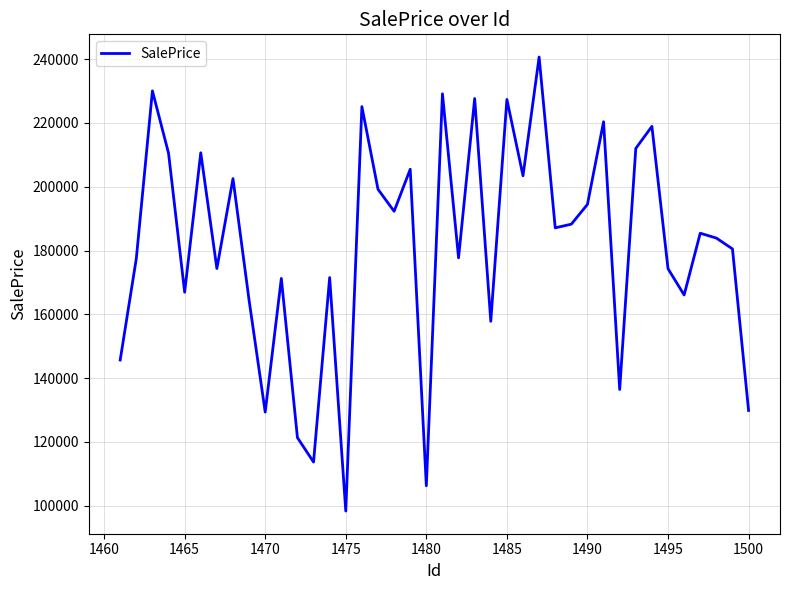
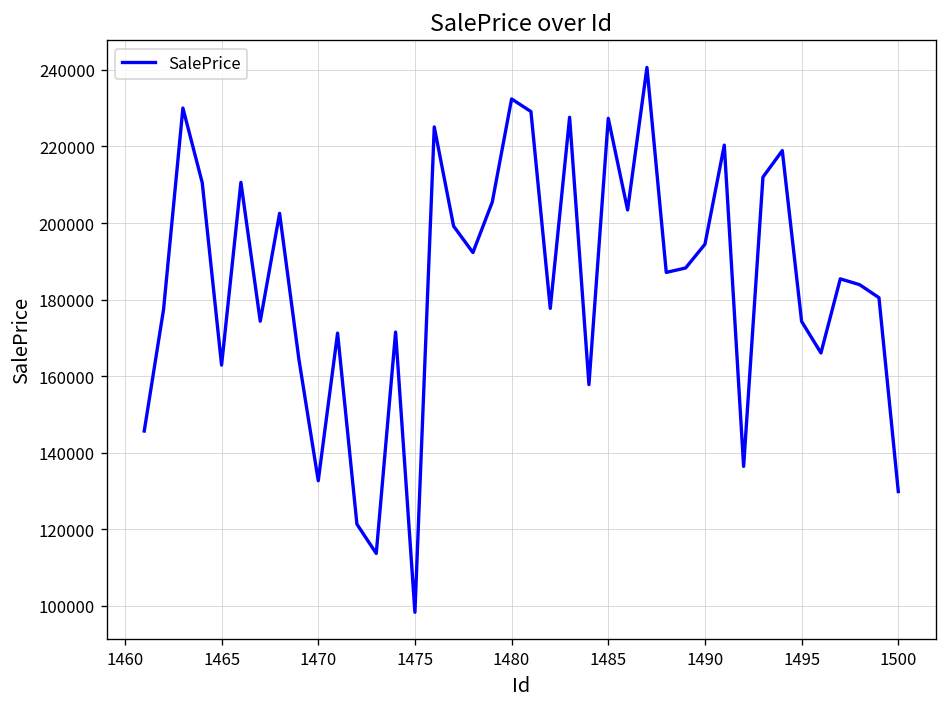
1465: 167000 -> 163000
1470: 129000 -> 133000
1480: 106000 -> 232000
